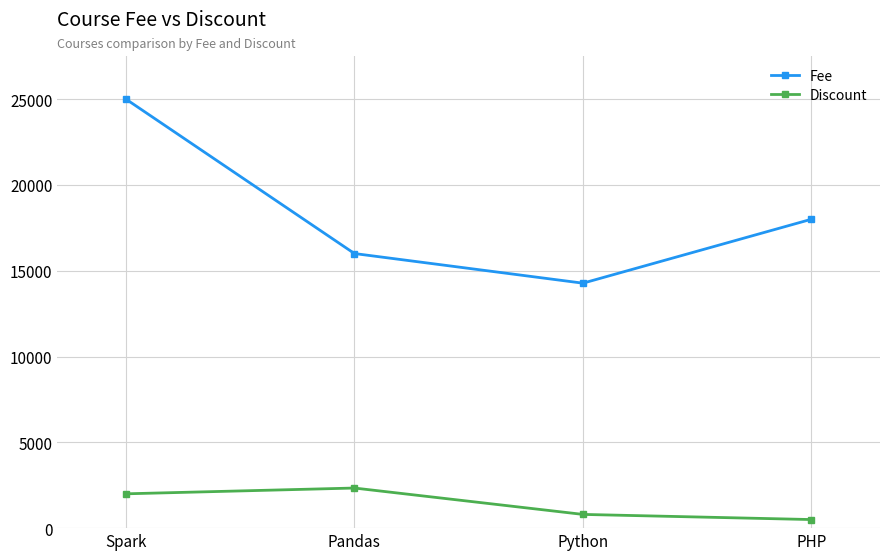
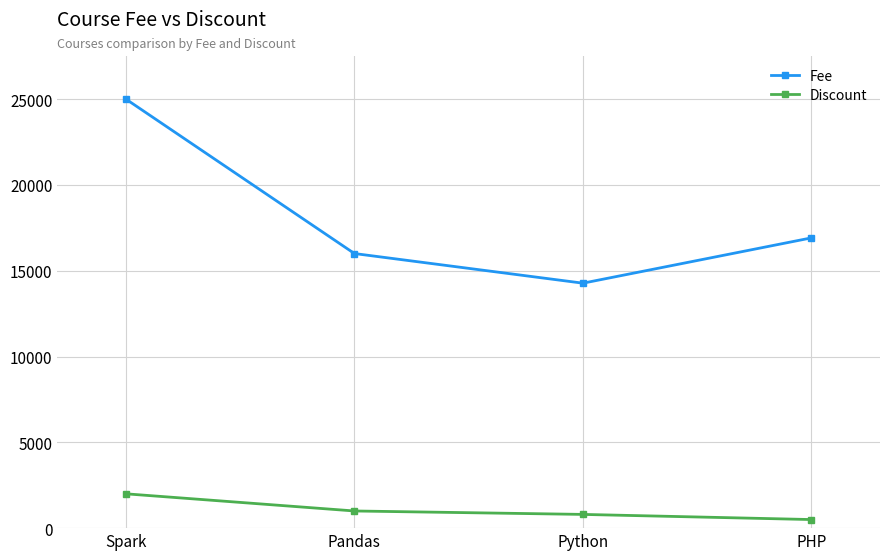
Discount, Pandas: 2300 -> 1000
Fee, PHP: 18000 -> 16900
